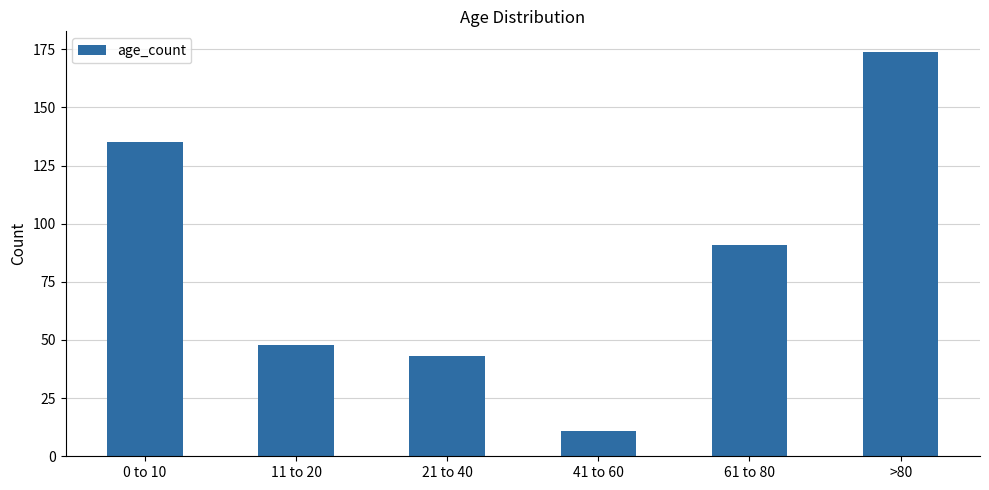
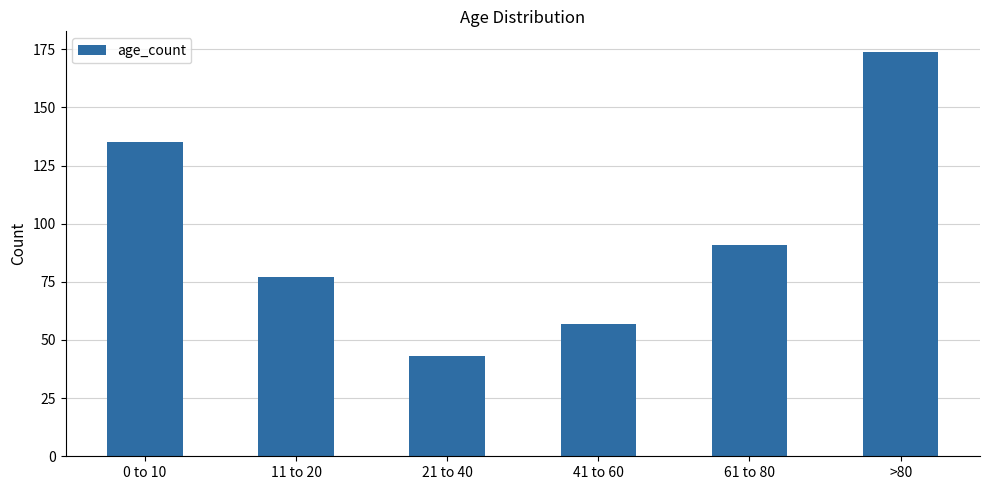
11 to 20: 48 -> 77
41 to 60: 11 -> 57
